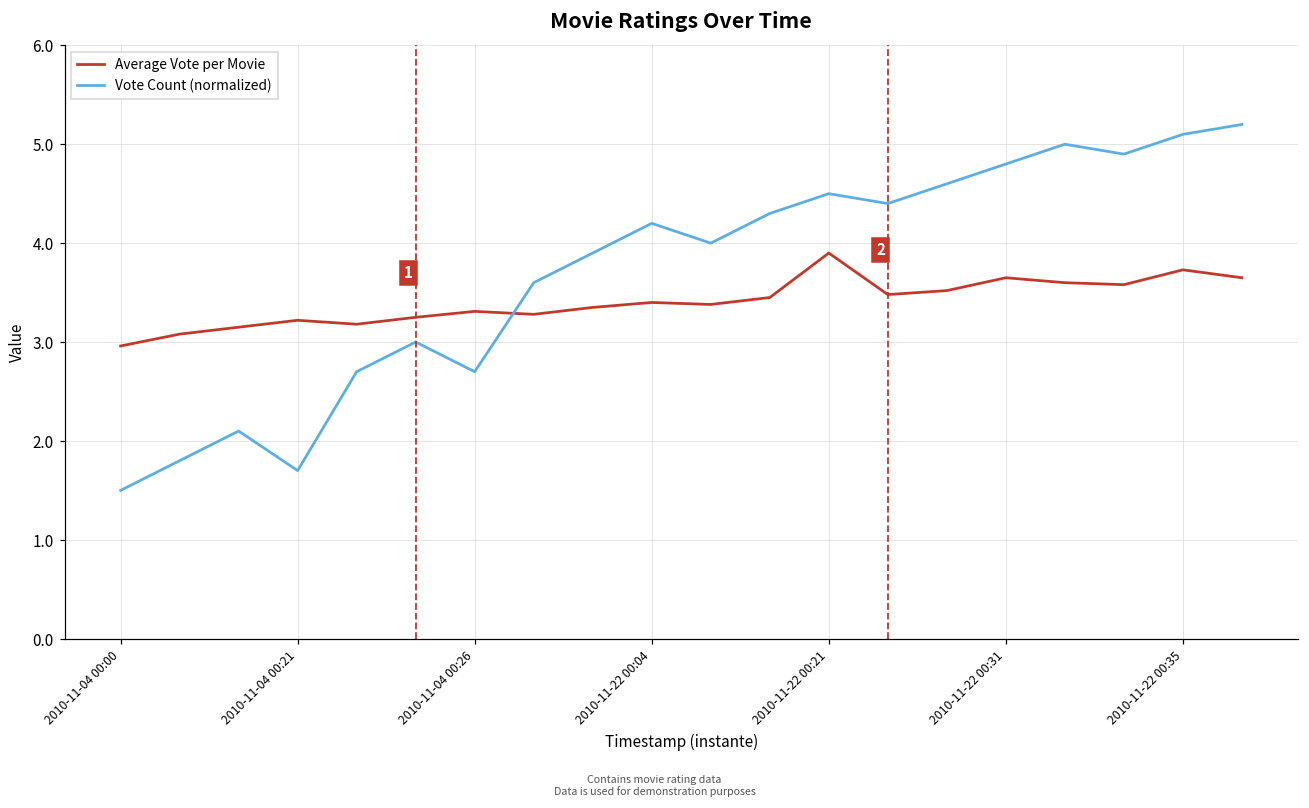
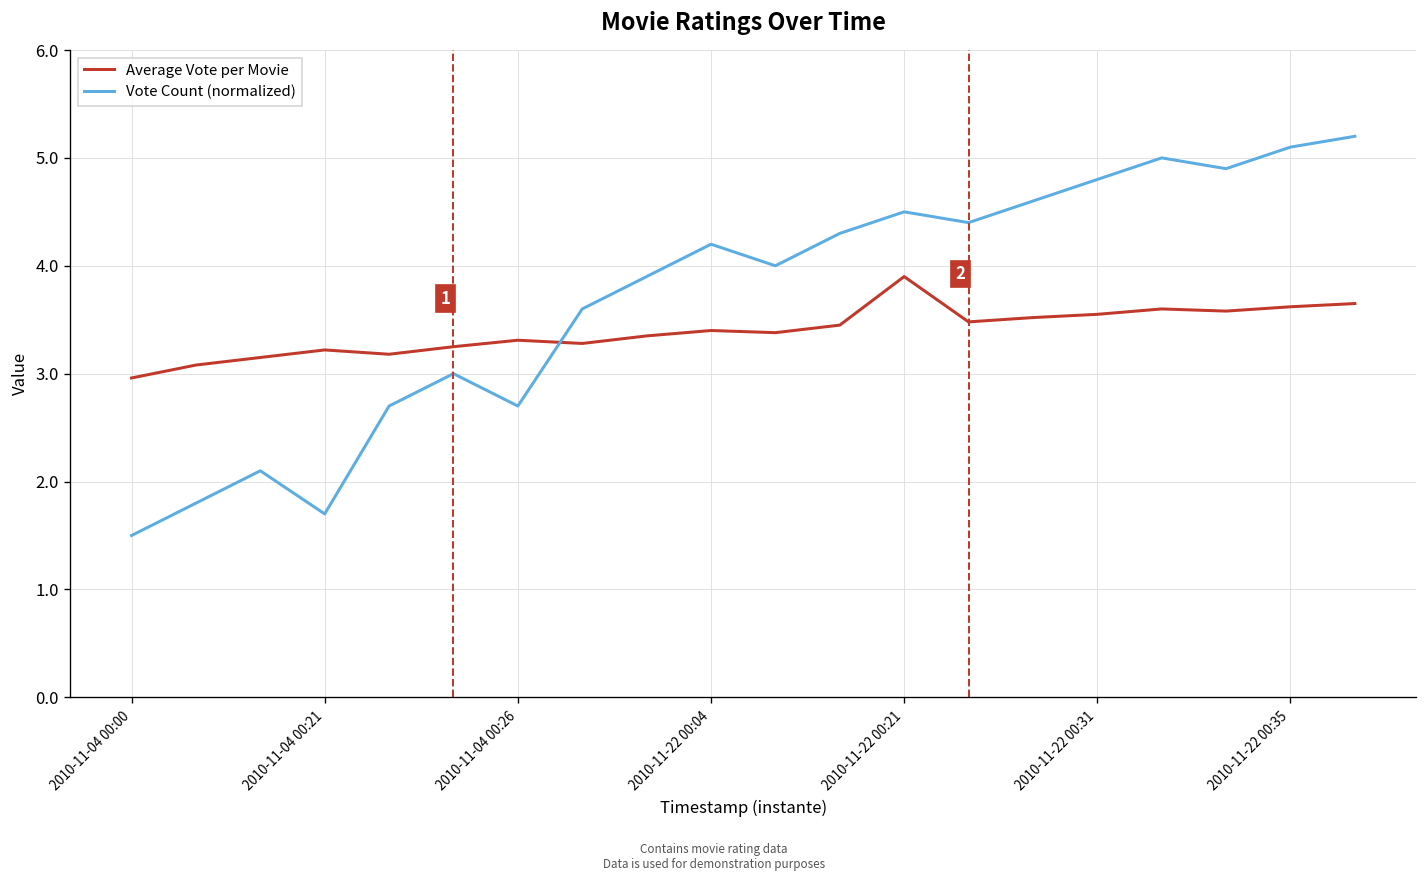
Average Vote per Movie, 2010-11-22 00:31: 3.7 -> 3.6
Average Vote per Movie, 2010-11-22 00:35: 3.7 -> 3.6
